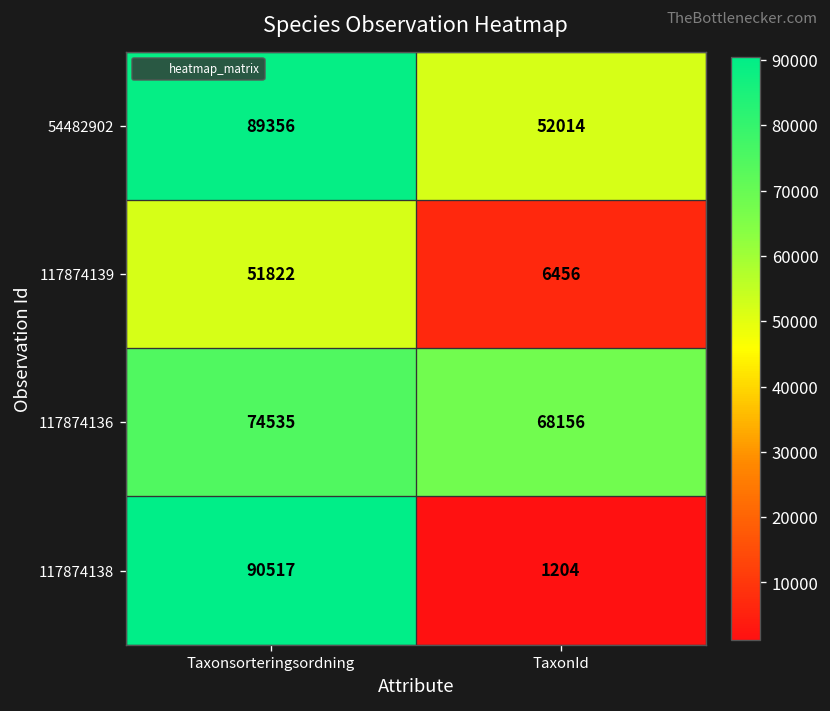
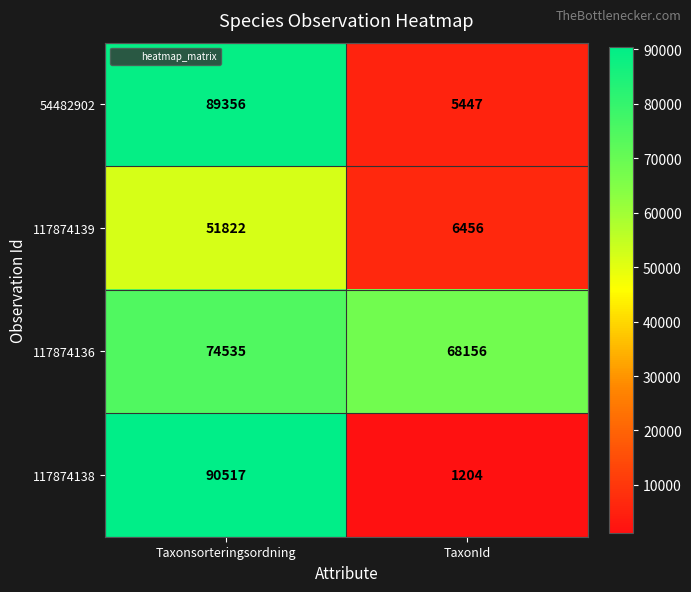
54482902, TaxonId: 52014 -> 5447
